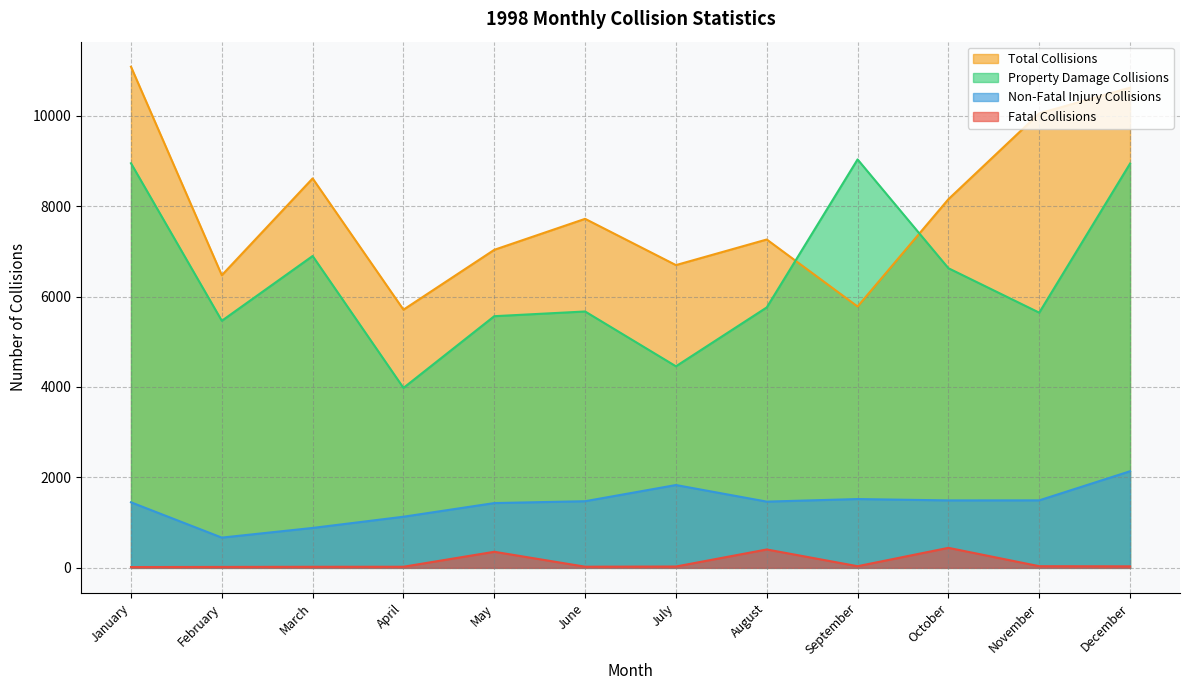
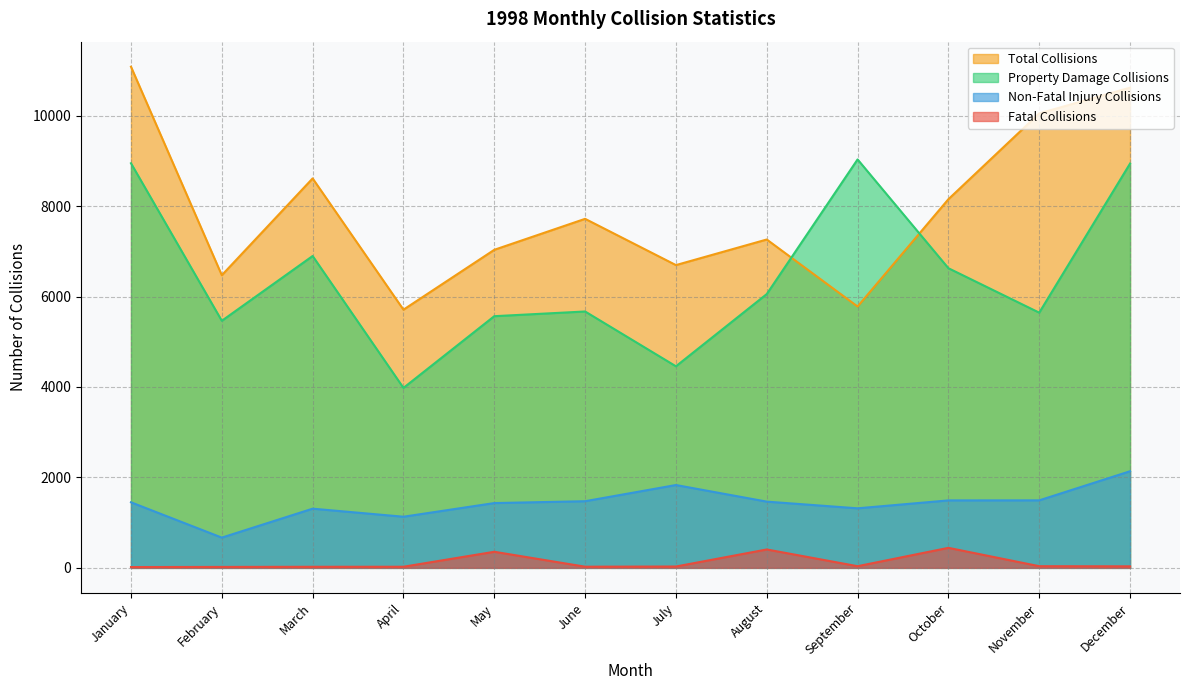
Non-Fatal Injury Collisions, March: 900 -> 1300
Property Damage Collisions, August: 5800 -> 6100
Non-Fatal Injury Collisions, September: 1500 -> 1300
